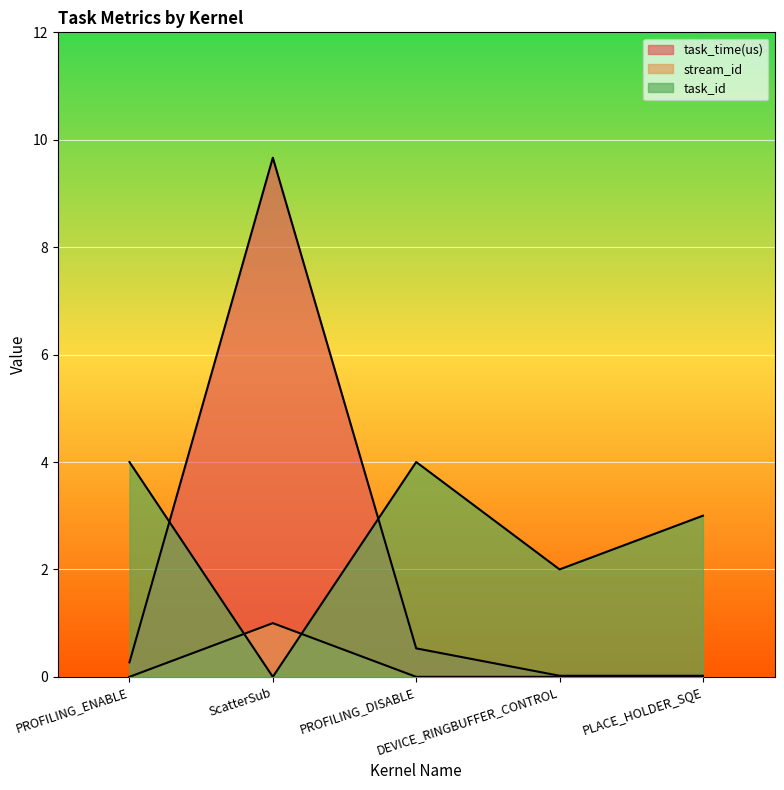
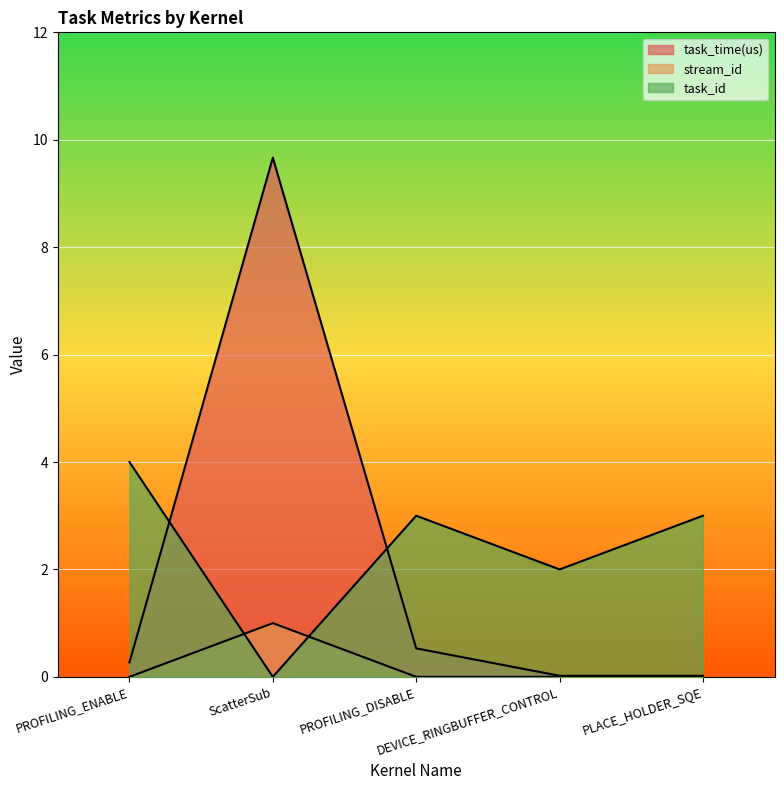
task_id, PROFILING_DISABLE: 4 -> 3
